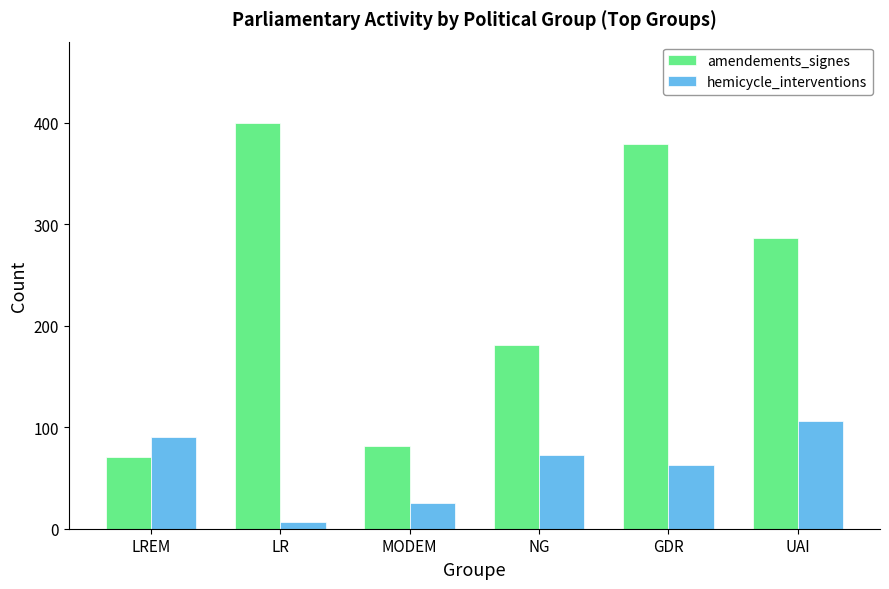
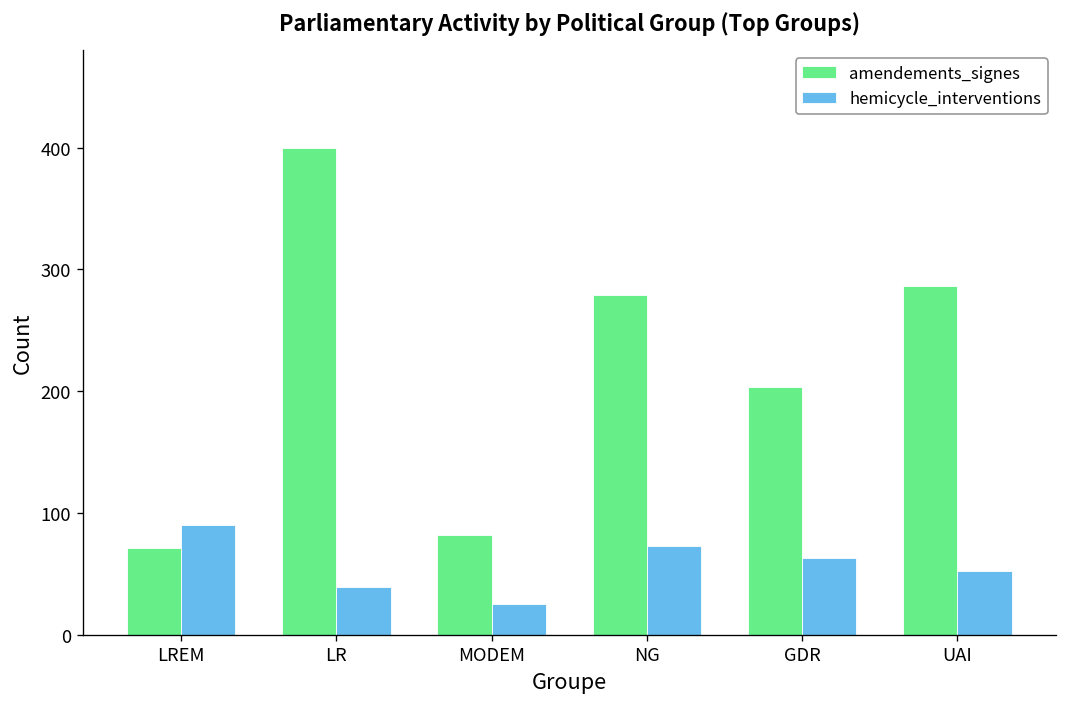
hemicycle_interventions, LR: 7 -> 39
amendements_signes, NG: 181 -> 279
amendements_signes, GDR: 379 -> 203
hemicycle_interventions, UAI: 106 -> 52
